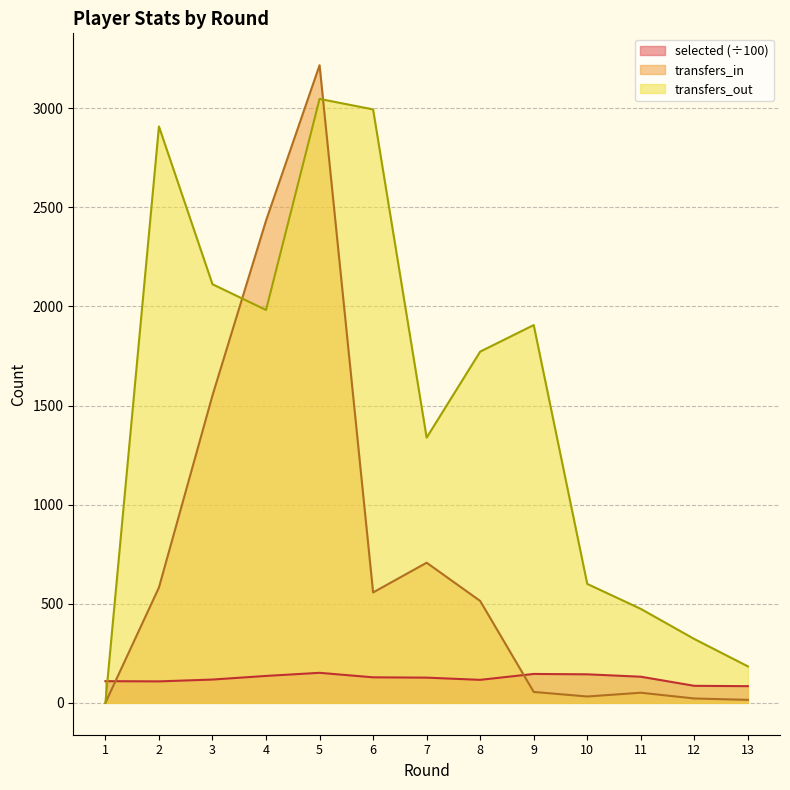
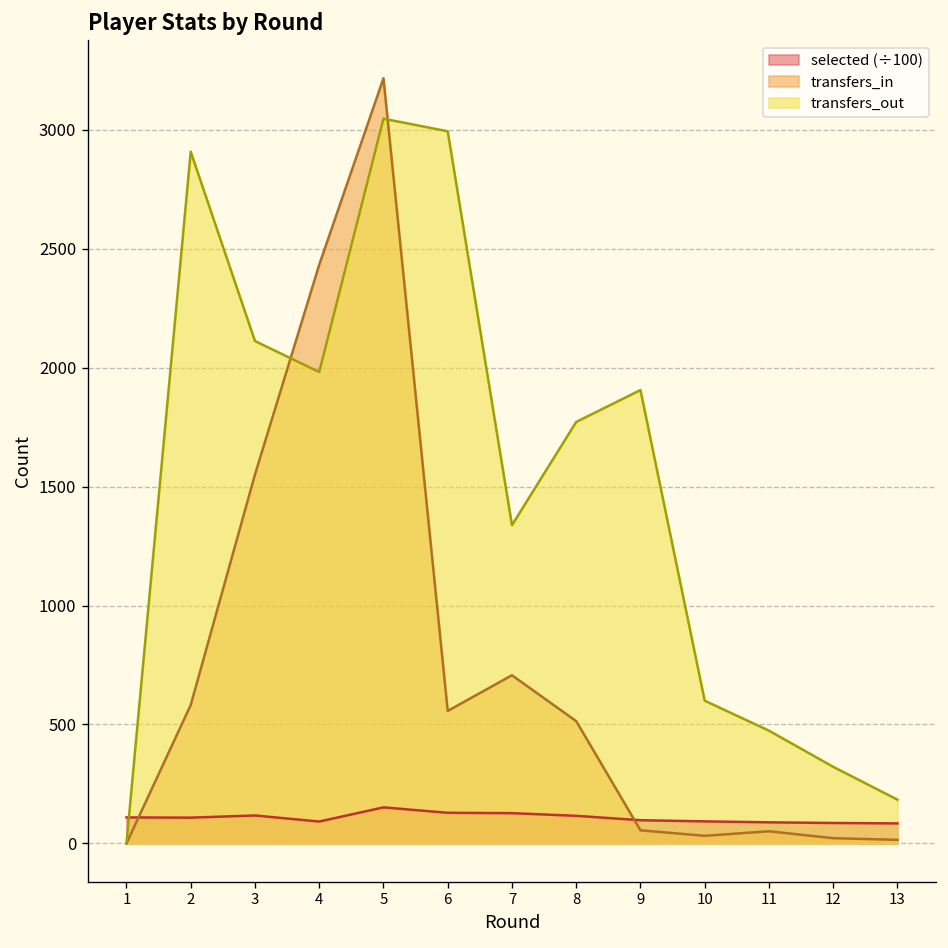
selected (÷100), 4: 140 -> 90
selected (÷100), 9: 150 -> 100
selected (÷100), 10: 140 -> 90
selected (÷100), 11: 130 -> 90
